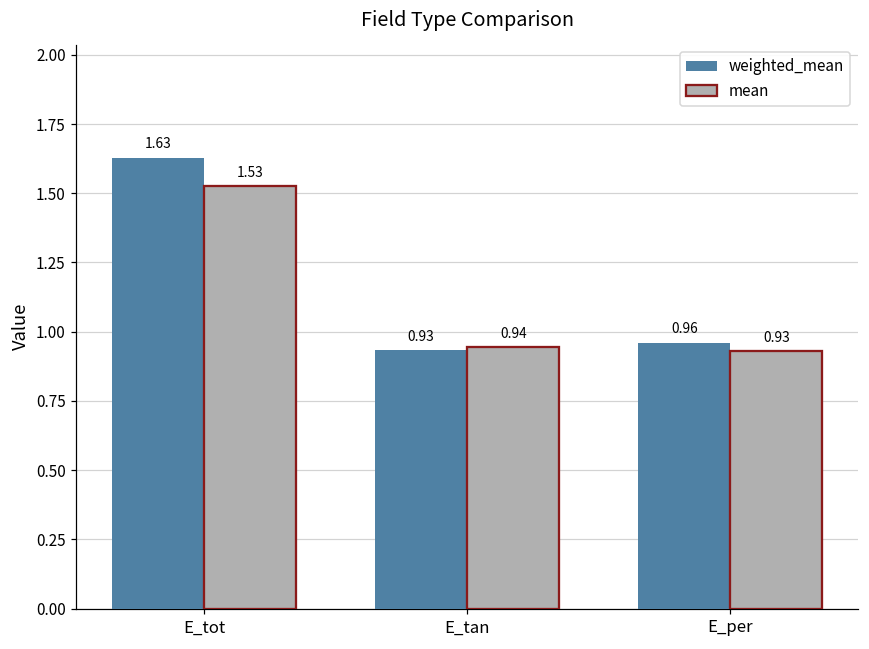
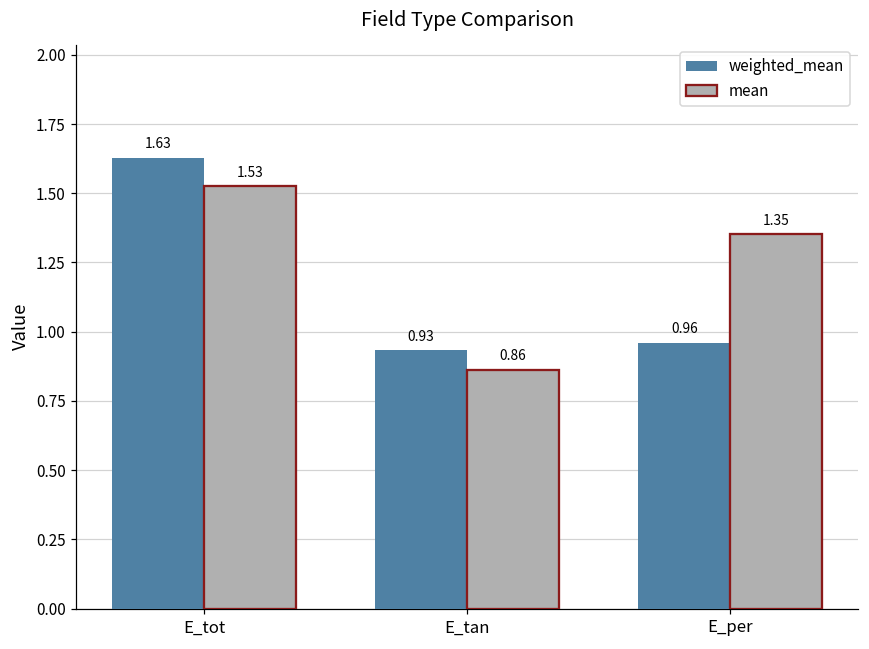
mean, E_tan: 0.94 -> 0.86
mean, E_per: 0.93 -> 1.35
